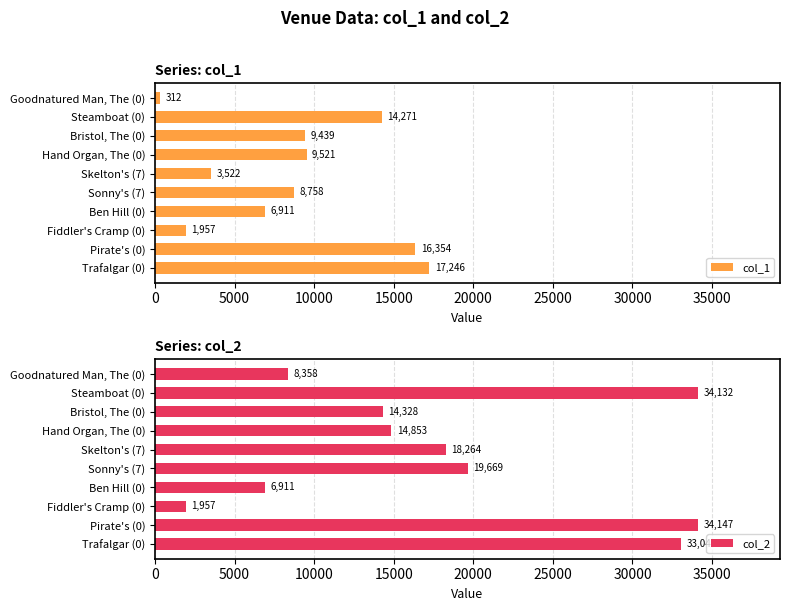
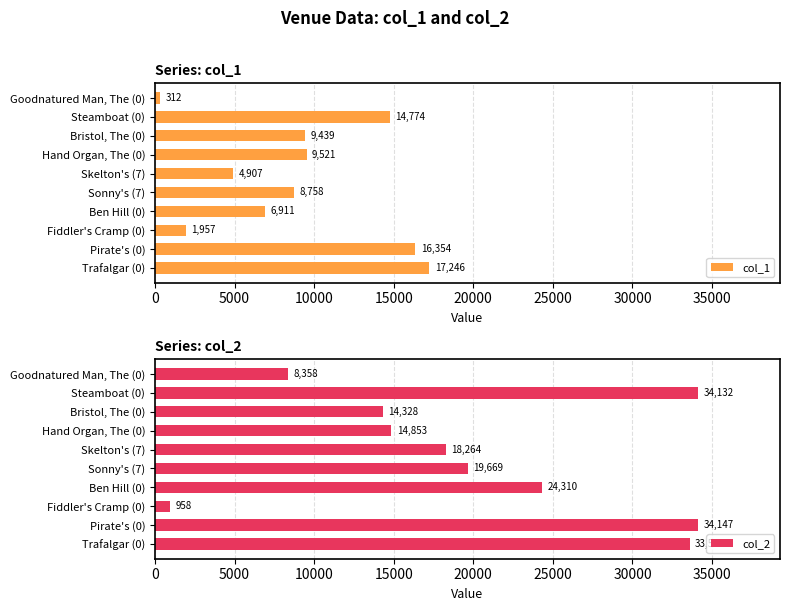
Series: col_1, Steamboat (0): 14,271 -> 14,774
Series: col_1, Skelton's (7): 3,522 -> 4,907
Series: col_2, Ben Hill (0): 6,911 -> 24,310
Series: col_2, Fiddler's Cramp (0): 1,957 -> 958
Series: col_2, Trafalgar (0): 33000 -> 33600
